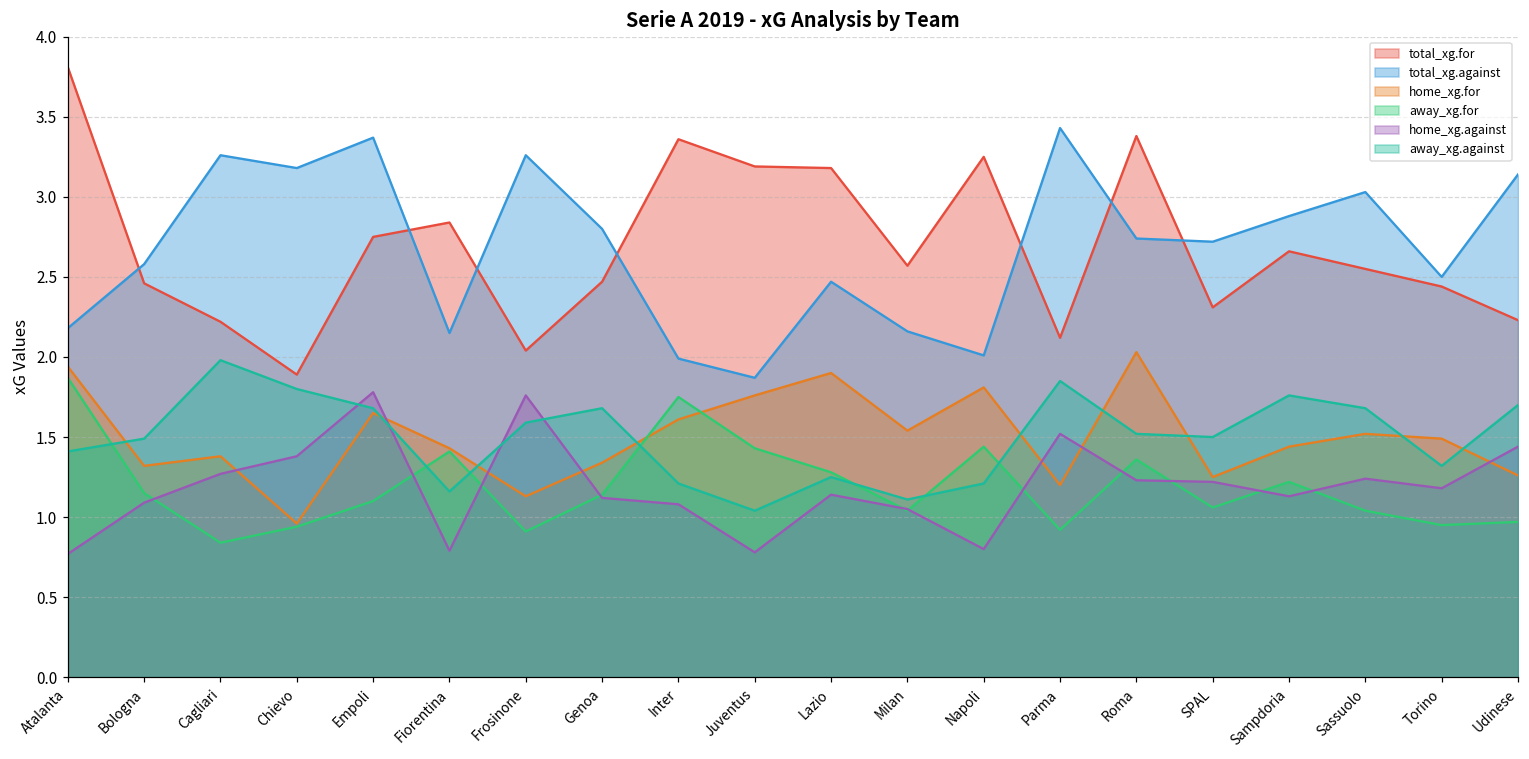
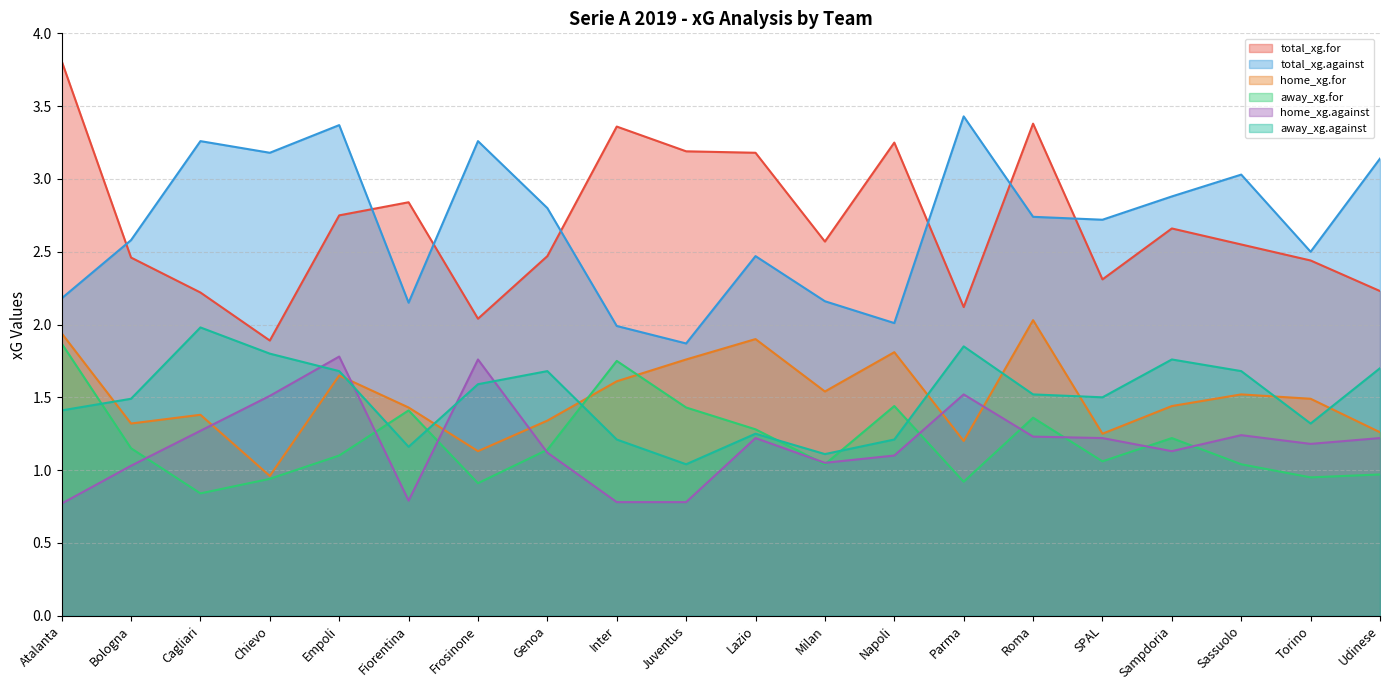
home_xg.against, Bologna: 1.09 -> 1.03
home_xg.against, Chievo: 1.38 -> 1.51
home_xg.against, Inter: 1.08 -> 0.78
home_xg.against, Lazio: 1.14 -> 1.22
home_xg.against, Napoli: 0.8 -> 1.1
home_xg.against, Udinese: 1.44 -> 1.22
